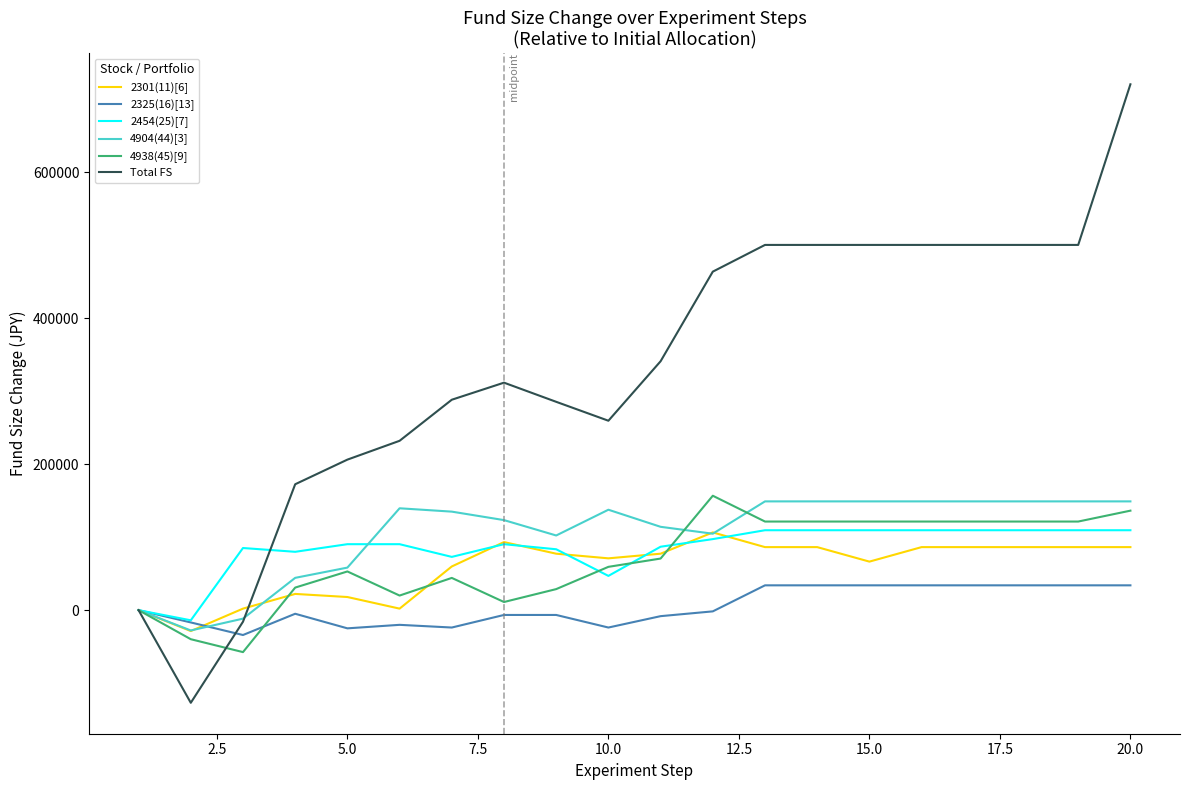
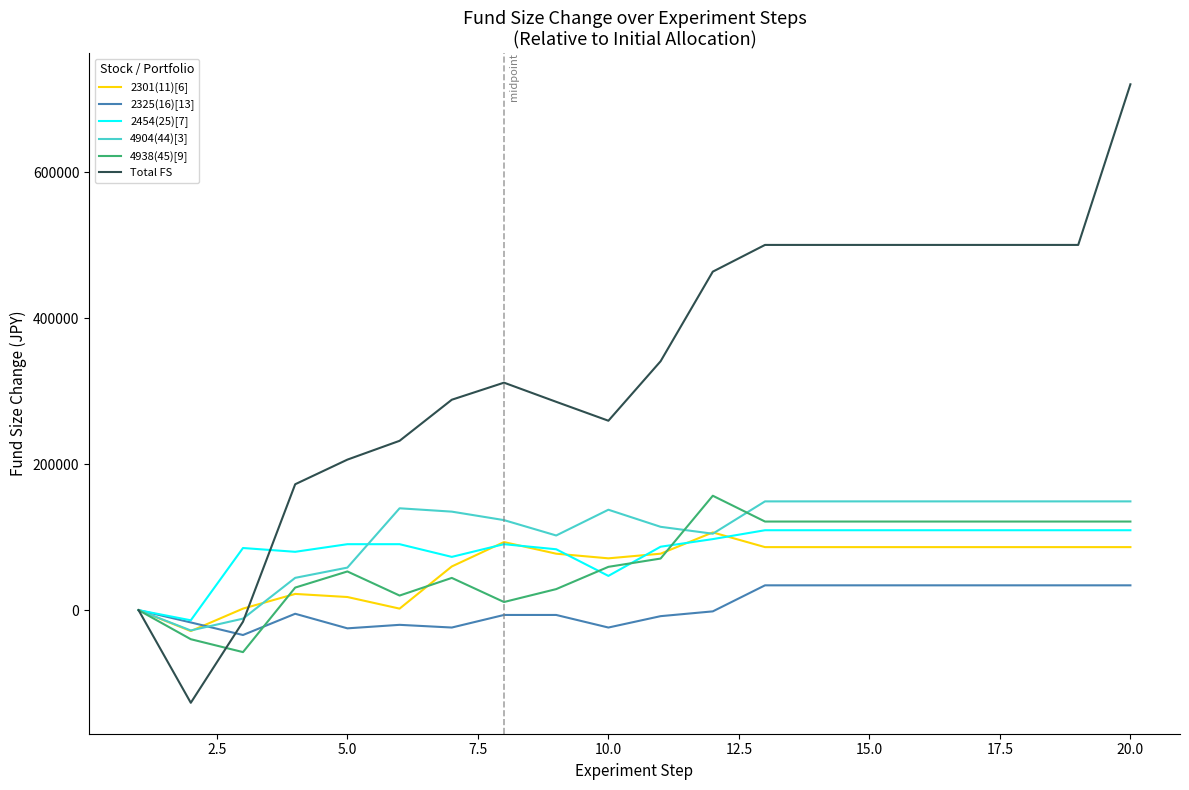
2301(11)[6], 15.0: 70000 -> 90000
4938(45)[9], 20.0: 140000 -> 120000
